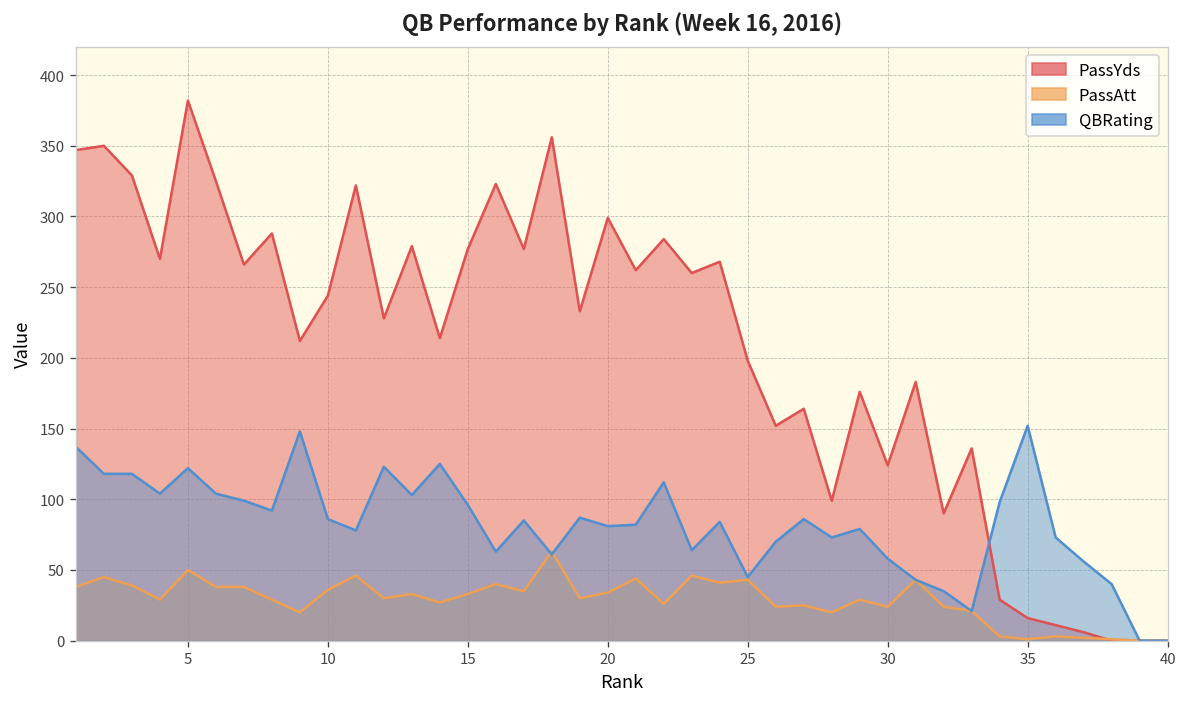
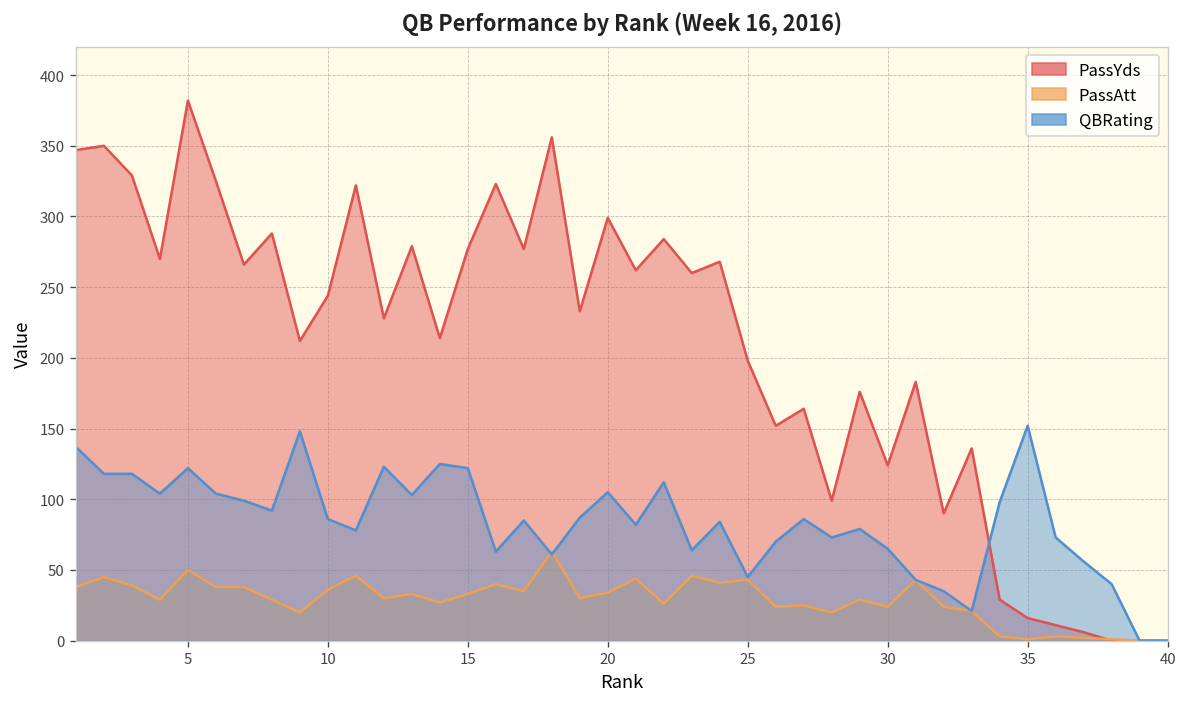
QBRating, 15: 96 -> 122
QBRating, 20: 81 -> 105
QBRating, 30: 58 -> 65
